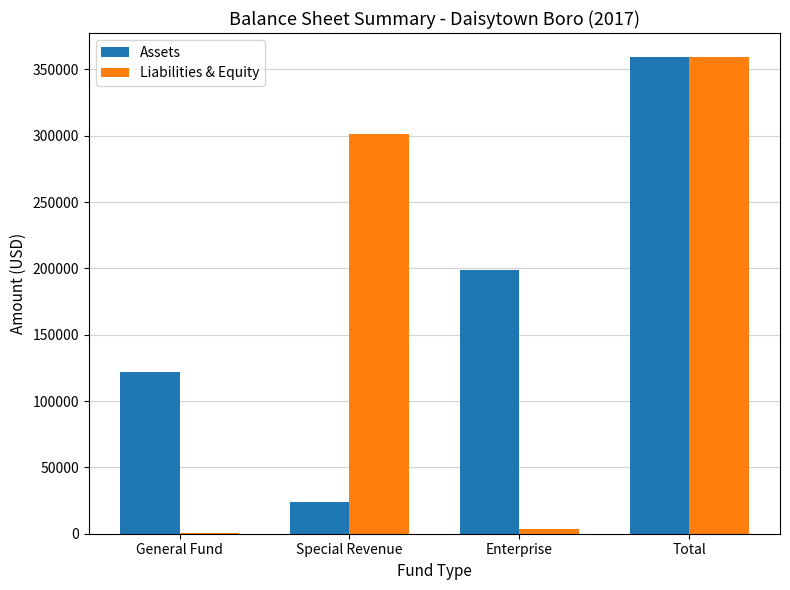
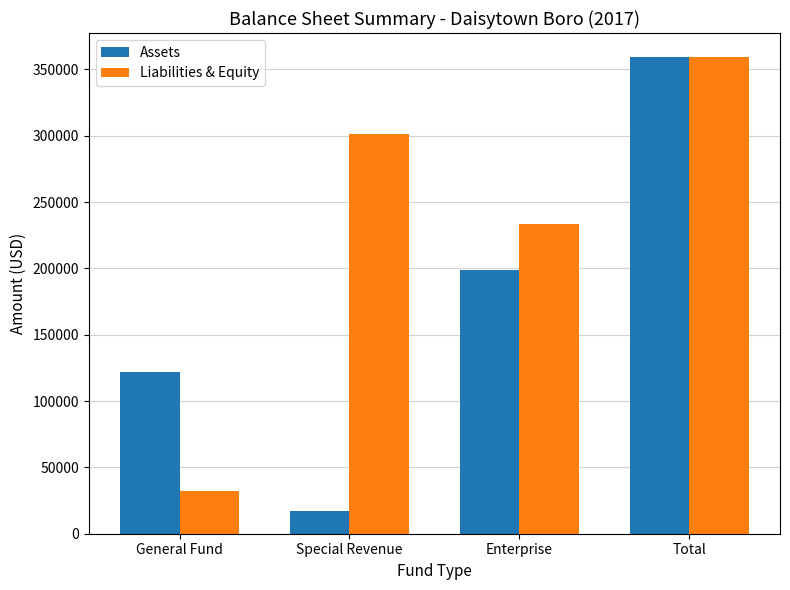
Liabilities & Equity, General Fund: 0 -> 32000
Assets, Special Revenue: 24000 -> 17000
Liabilities & Equity, Enterprise: 4000 -> 233000
